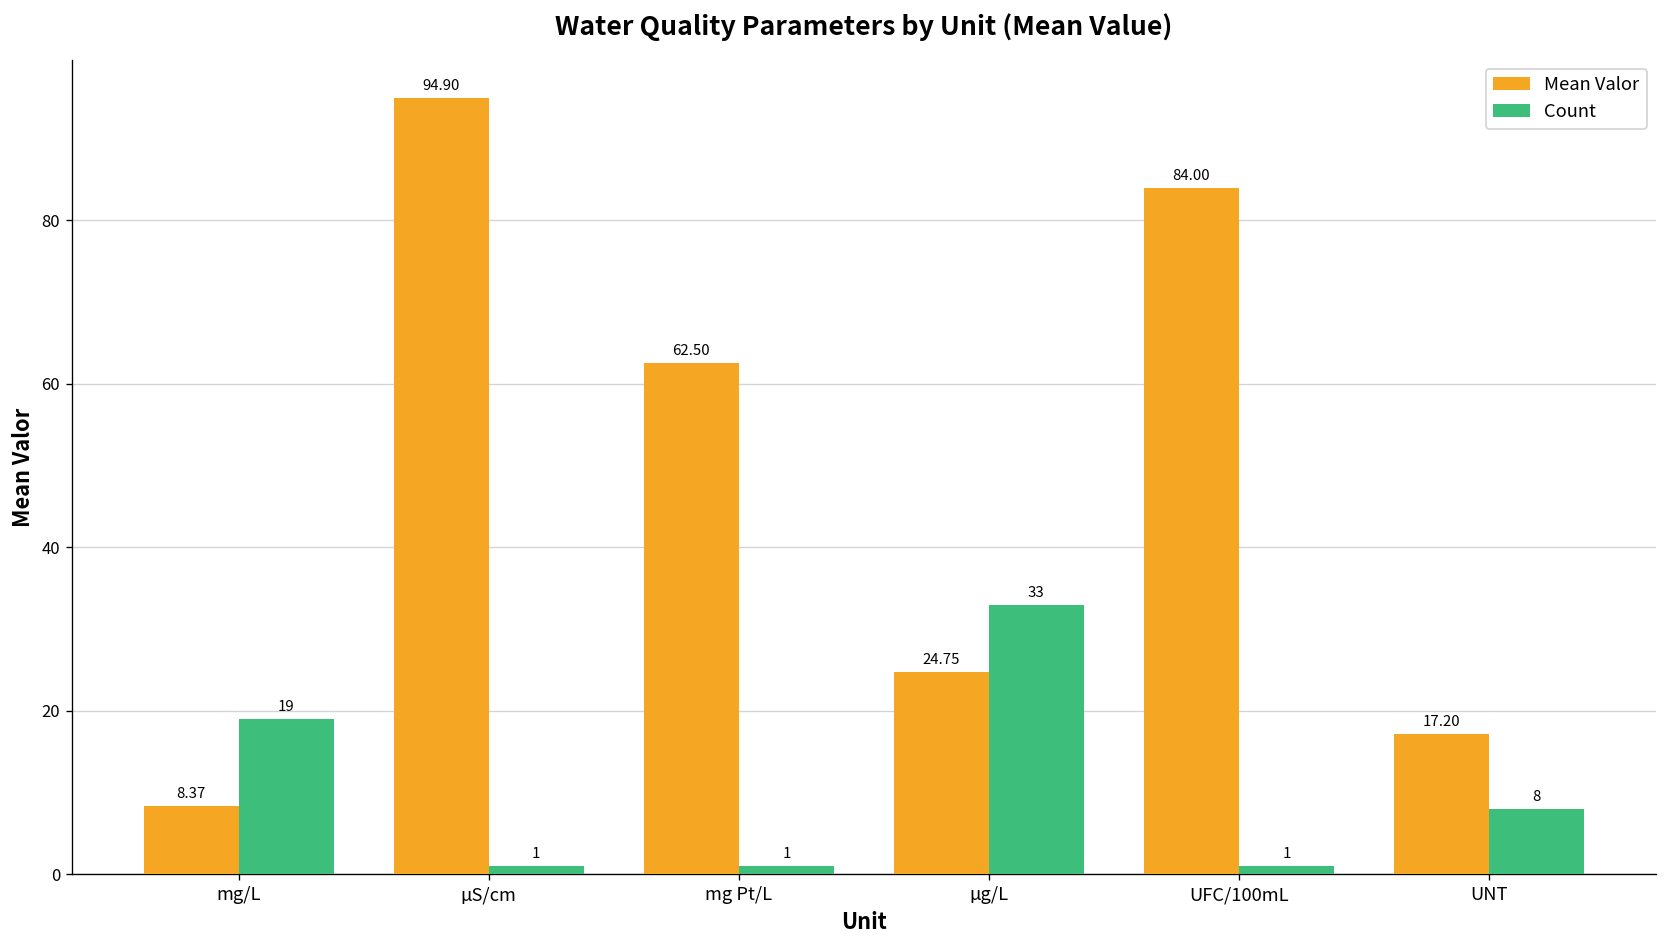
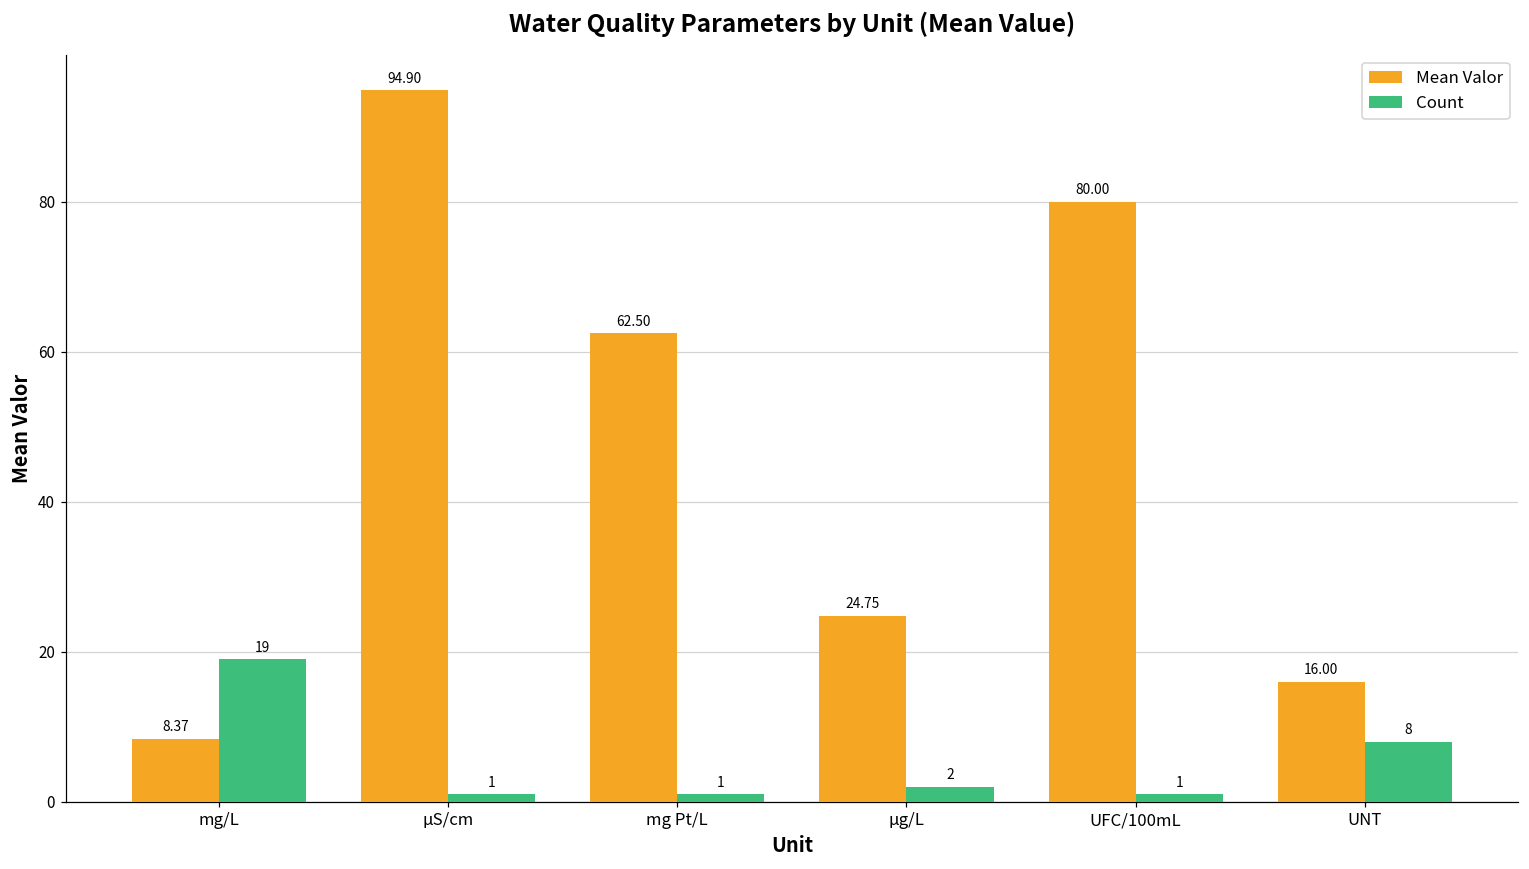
Count, µg/L: 33 -> 2
Mean Valor, UFC/100mL: 84.00 -> 80.00
Mean Valor, UNT: 17.20 -> 16.00
